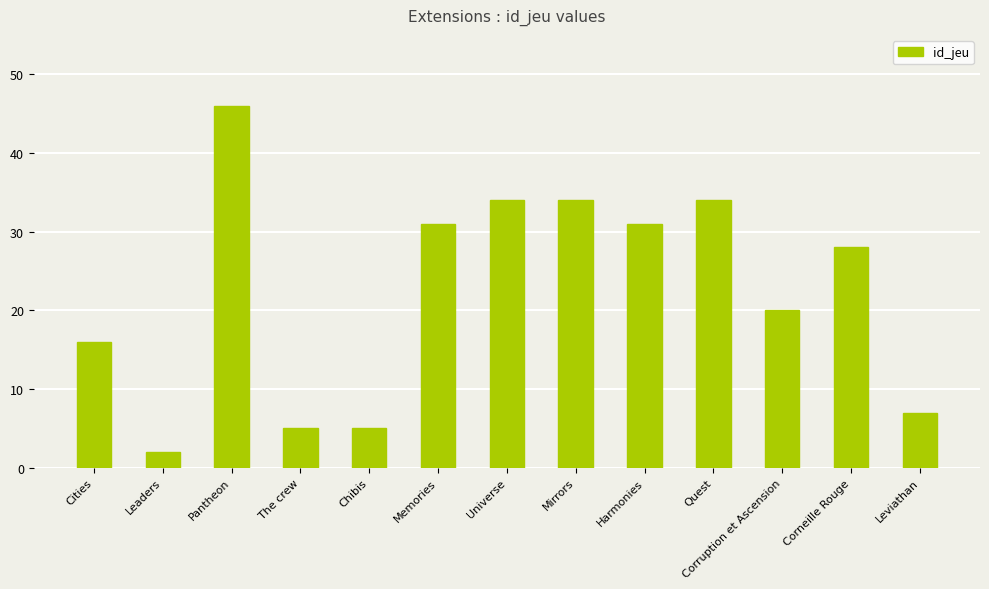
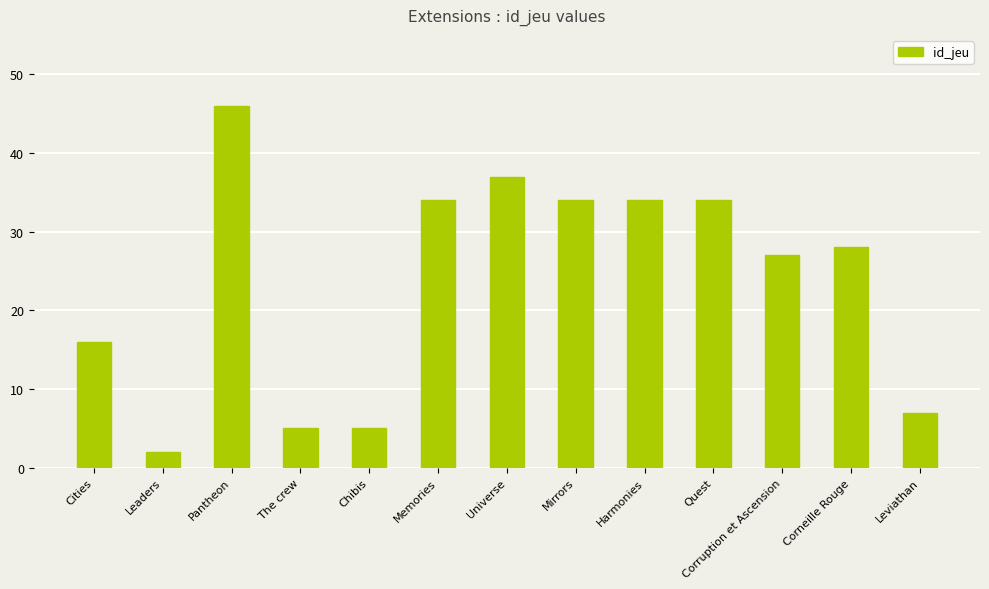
Memories: 31 -> 34
Universe: 34 -> 37
Harmonies: 31 -> 34
Corruption et Ascension: 20 -> 27
